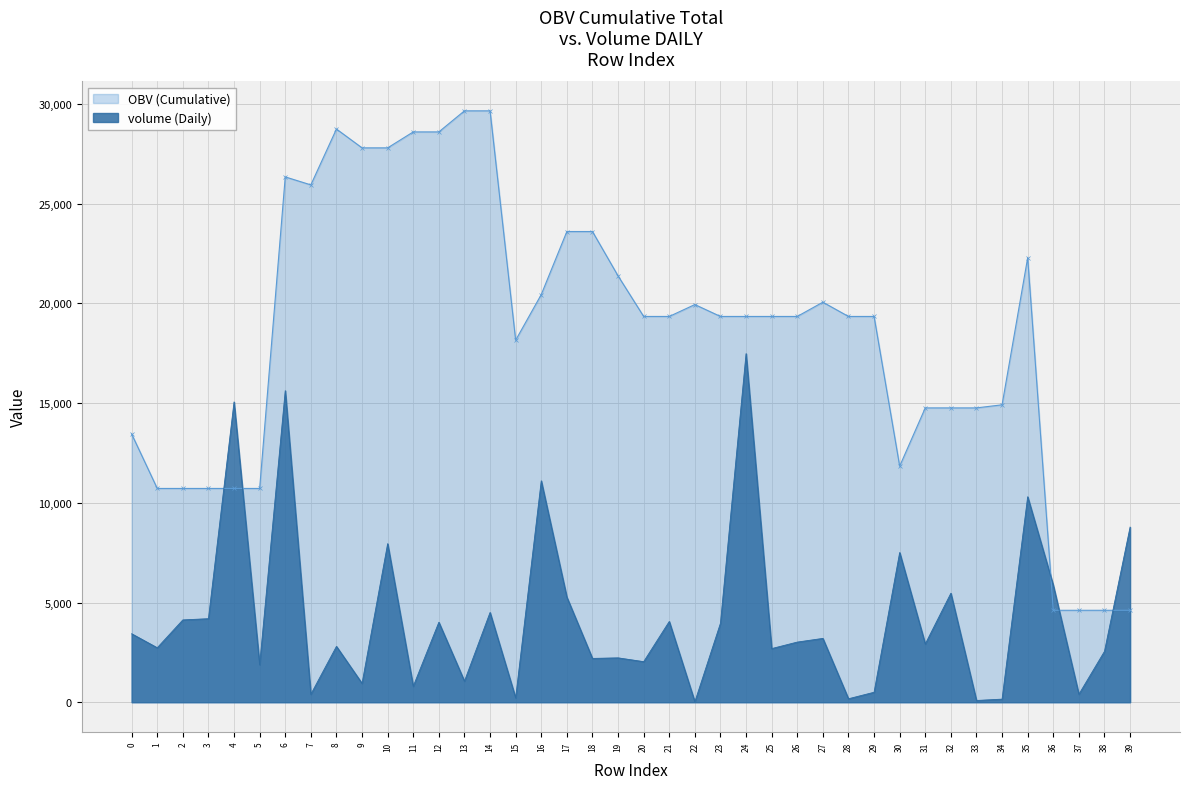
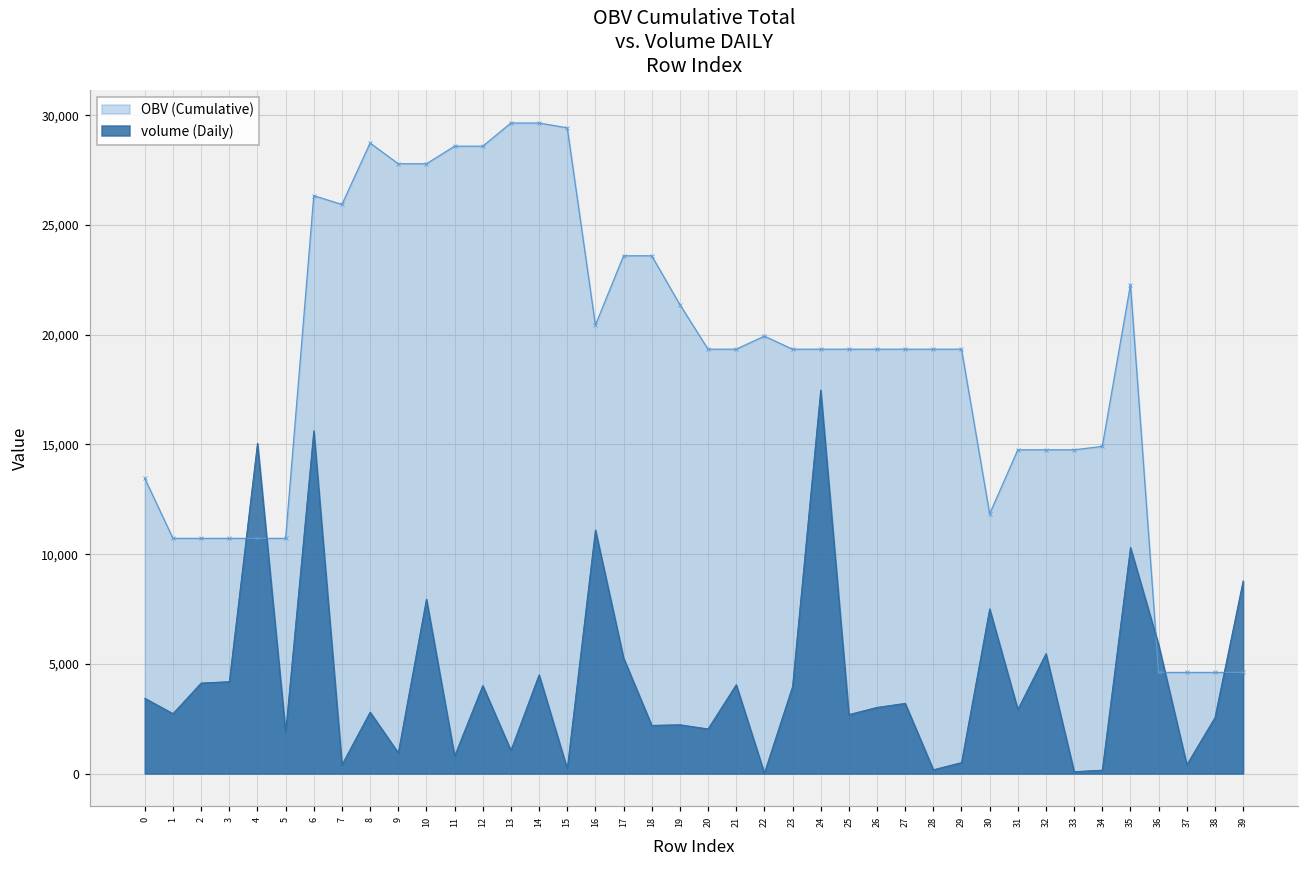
OBV (Cumulative), 15: 18,200 -> 29,400
OBV (Cumulative), 27: 20,100 -> 19,300
